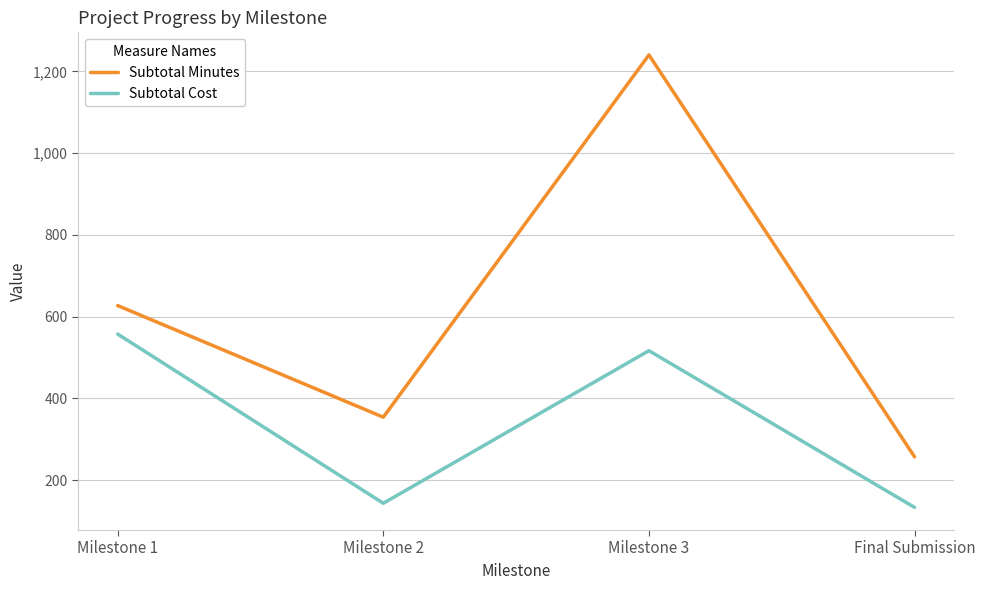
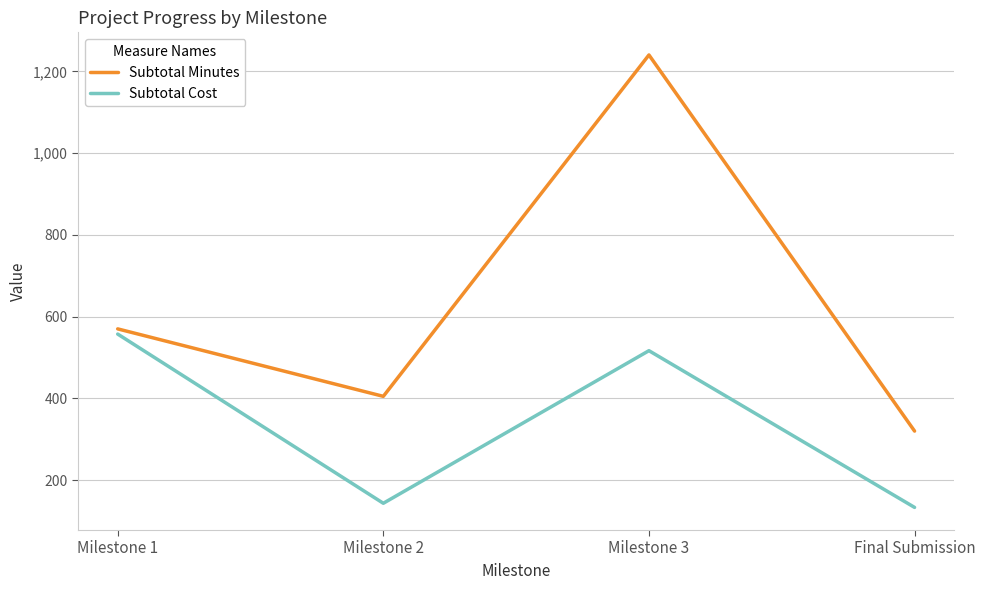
Subtotal Minutes, Milestone 1: 630 -> 570
Subtotal Minutes, Milestone 2: 350 -> 410
Subtotal Minutes, Final Submission: 260 -> 320
